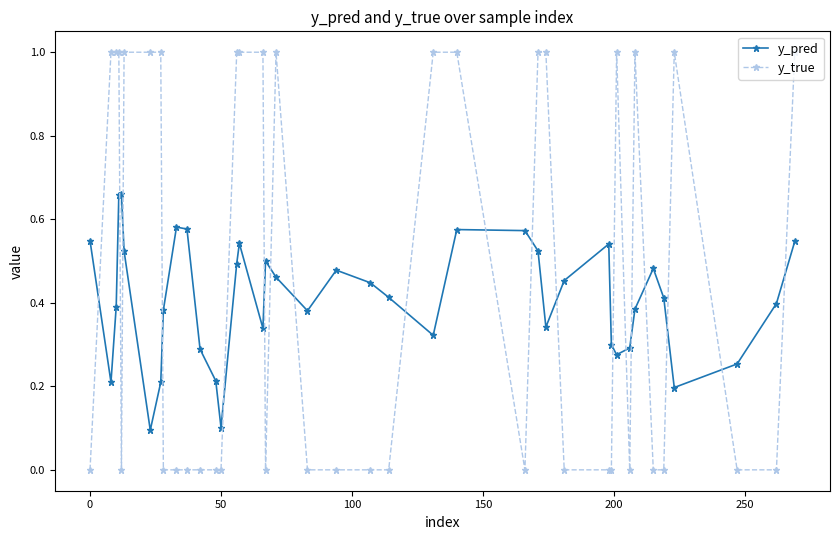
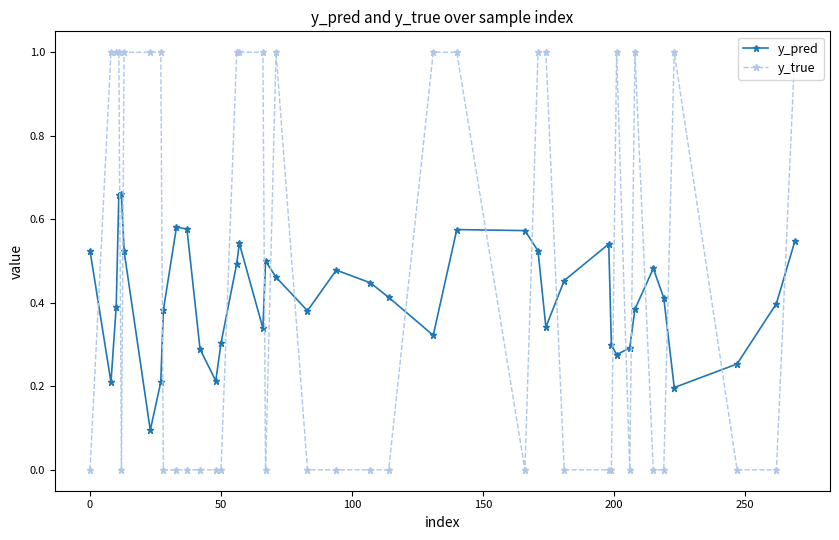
y_pred, 0: 0.55 -> 0.52
y_pred, 50: 0.10 -> 0.30
